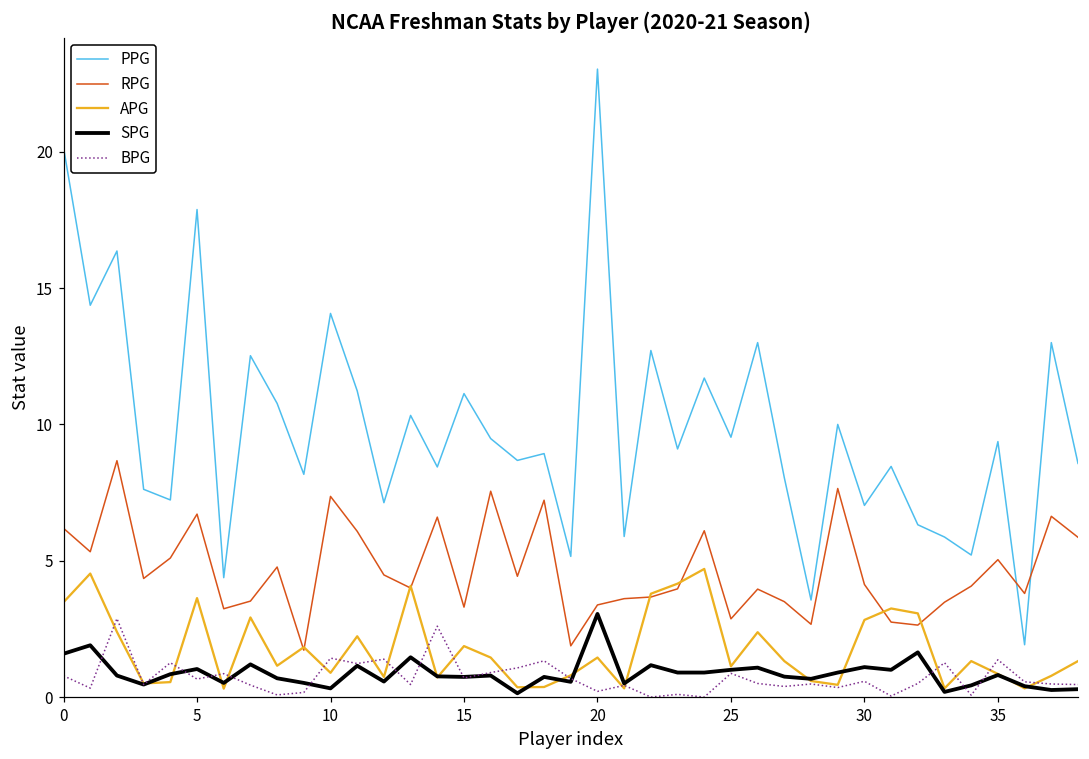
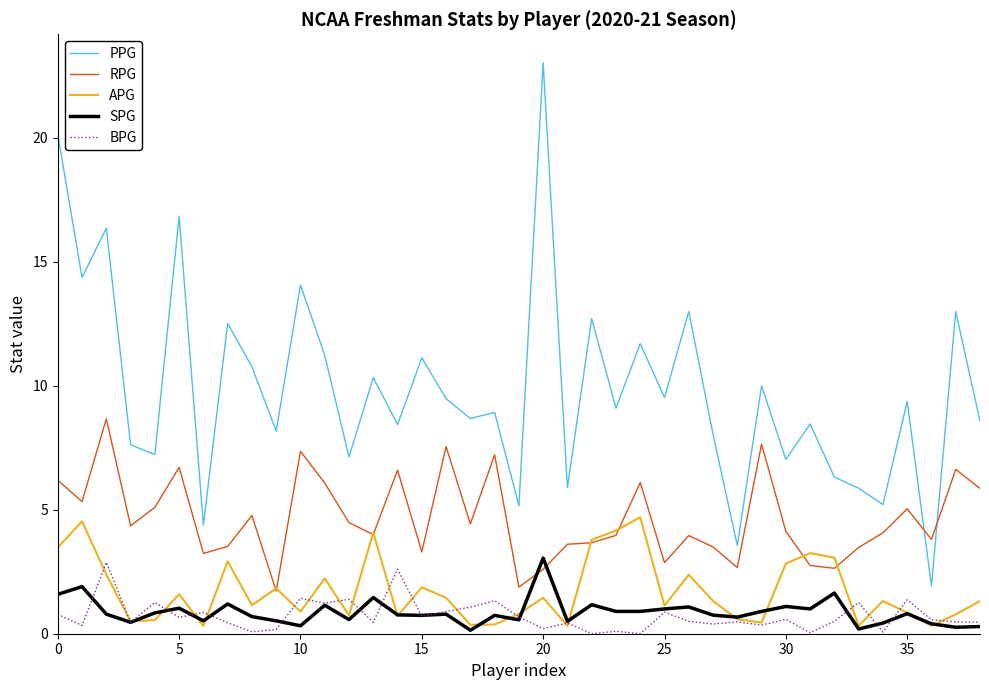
PPG, 5: 17.9 -> 16.8
APG, 5: 3.6 -> 1.6
RPG, 20: 3.4 -> 2.6
